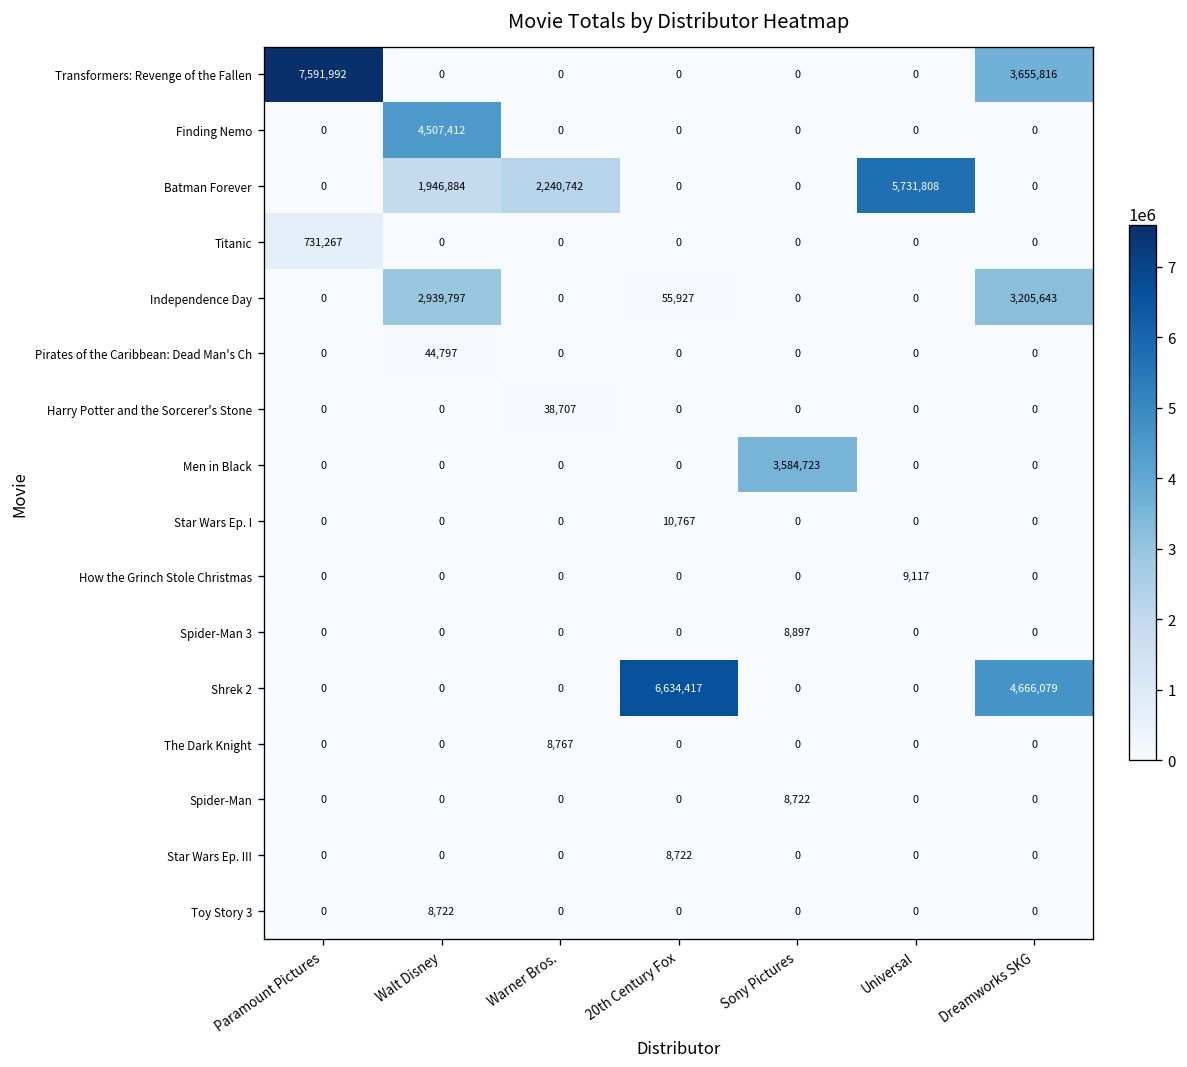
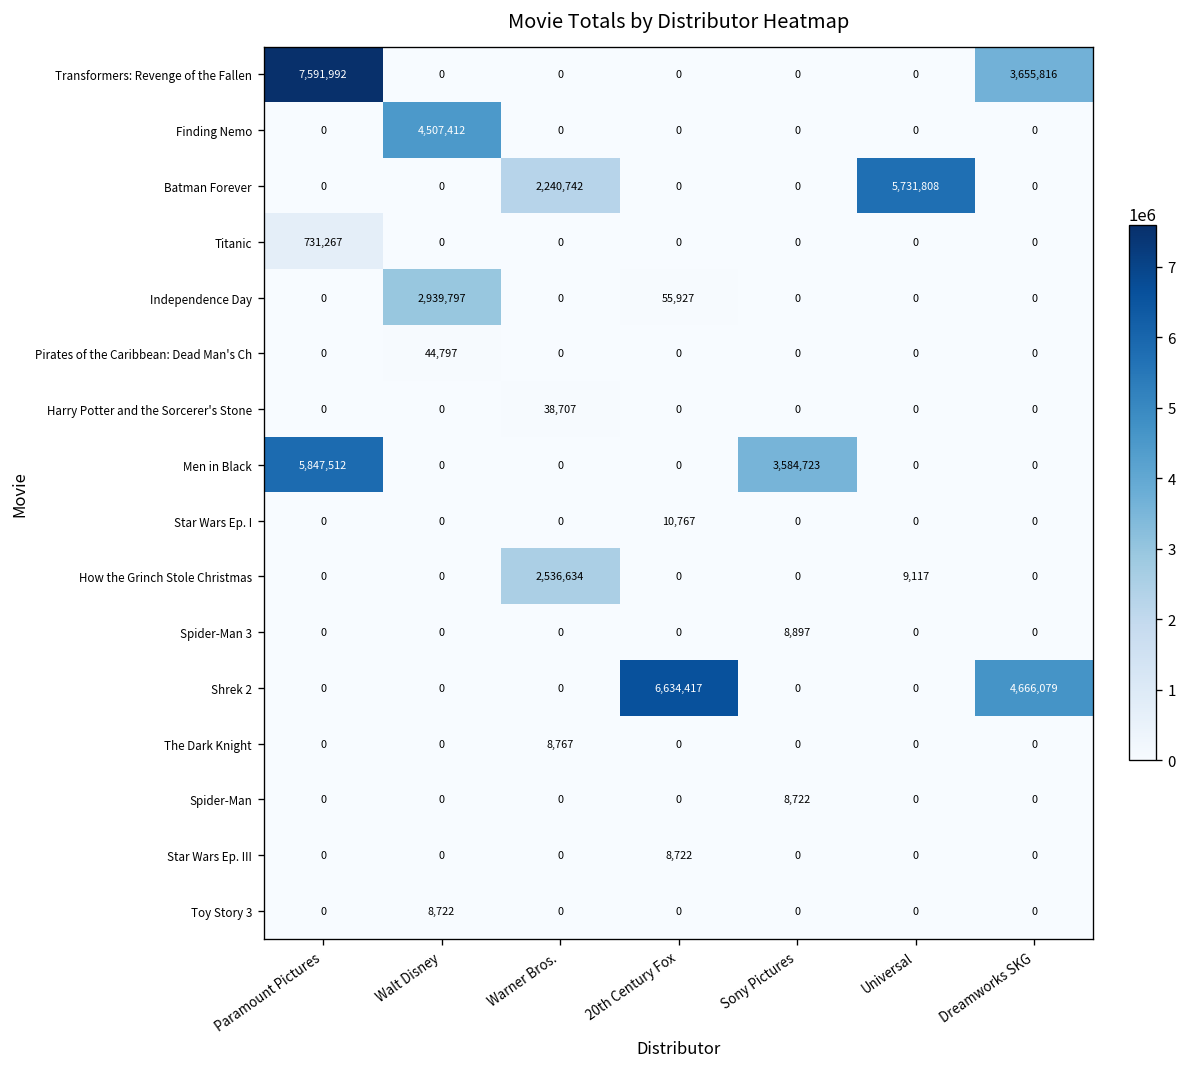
Batman Forever, Walt Disney: 1,946,884 -> 0
Independence Day, Dreamworks SKG: 3,205,643 -> 0
Men in Black, Paramount Pictures: 0 -> 5,847,512
How the Grinch Stole Christmas, Warner Bros.: 0 -> 2,536,634
